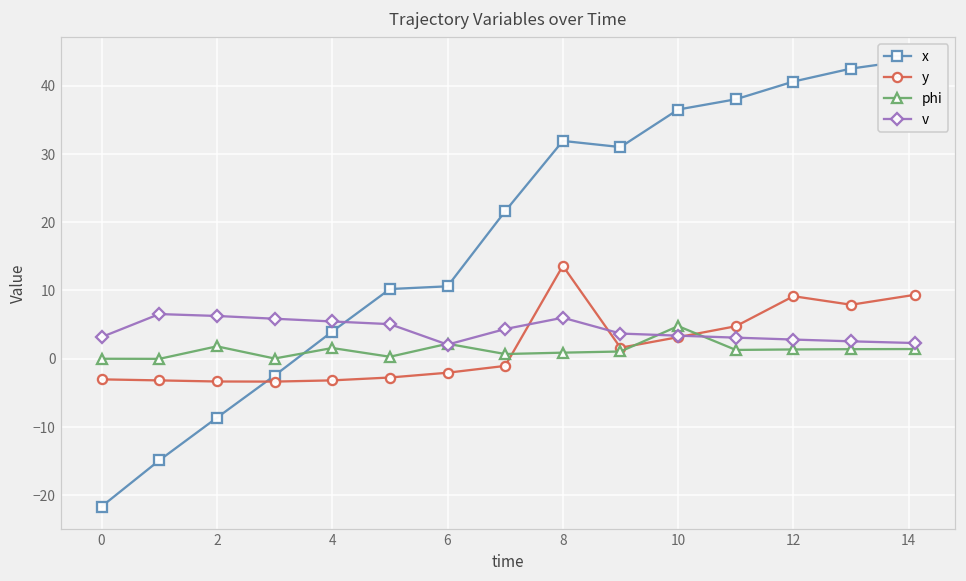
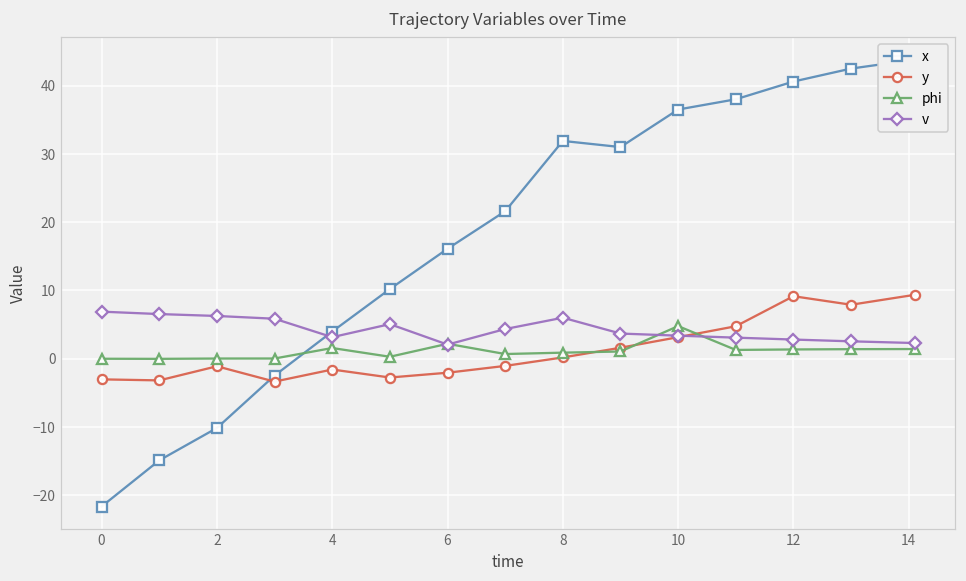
v, 0: 3 -> 7
x, 2: -9 -> -10
y, 2: -3 -> -1
phi, 2: 2 -> 0
y, 4: -3 -> -2
v, 4: 5 -> 3
x, 6: 11 -> 16
y, 8: 14 -> 0
